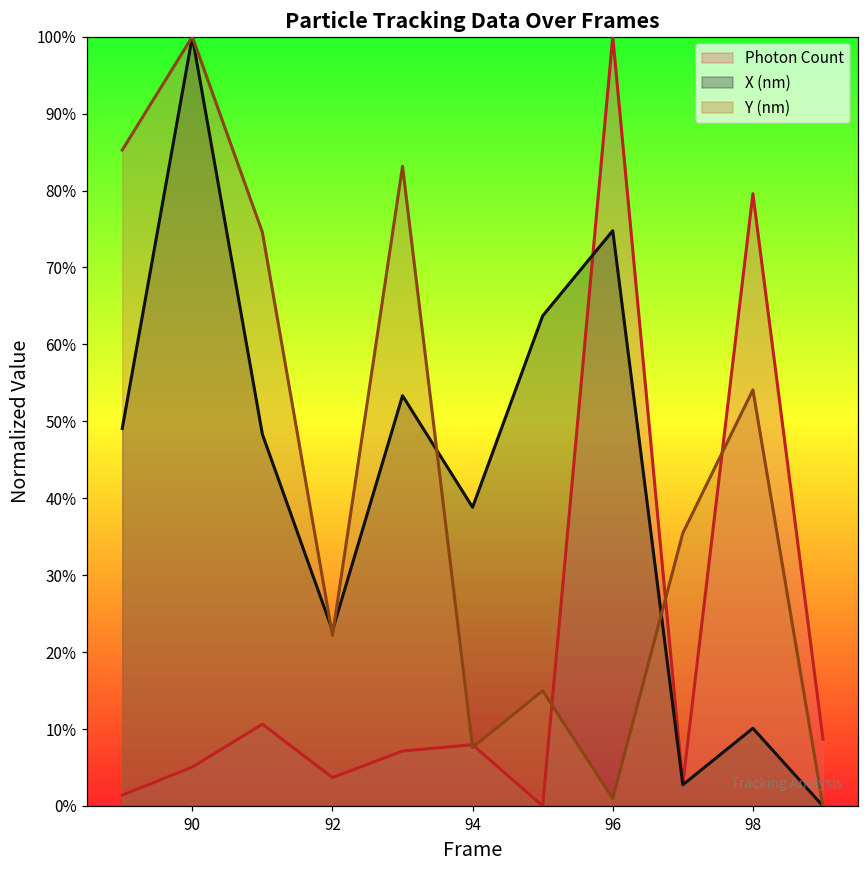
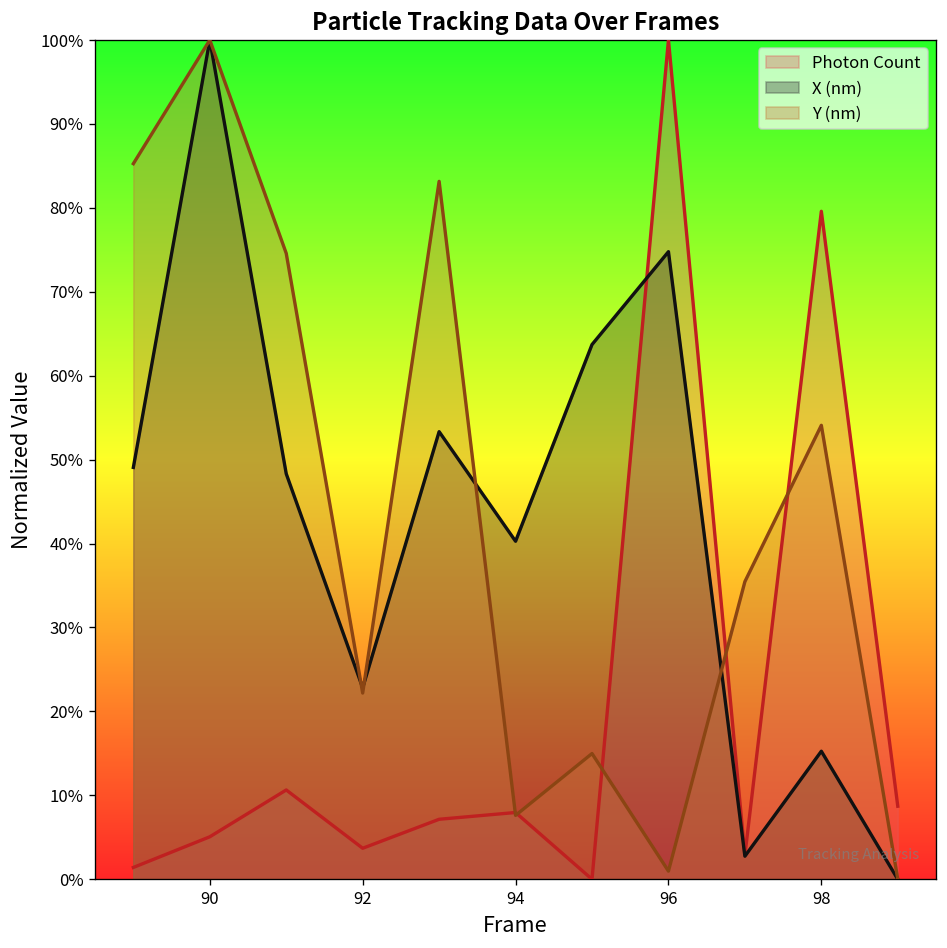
X (nm), 94: 39% -> 40%
X (nm), 98: 10% -> 15%
